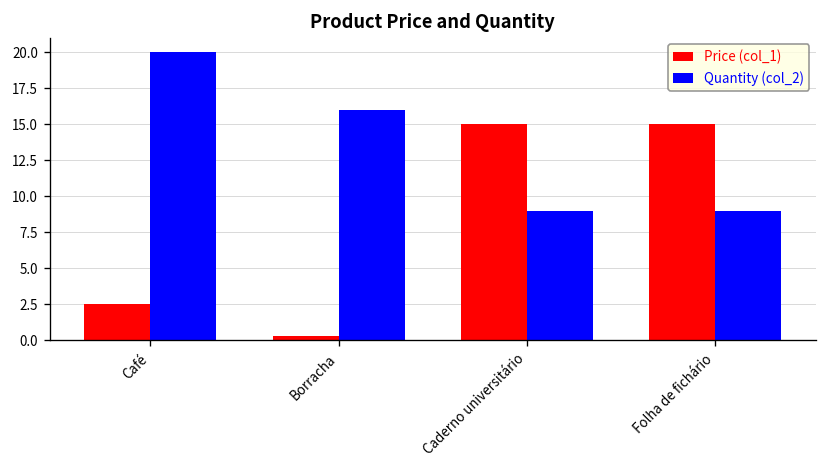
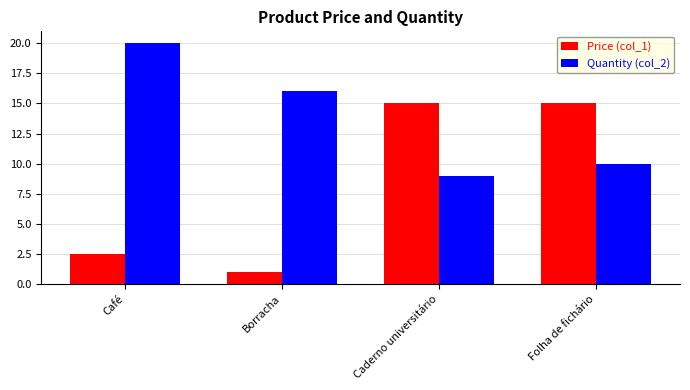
Price (col_1), Borracha: 0.3 -> 1.0
Quantity (col_2), Folha de fichário: 9 -> 10
